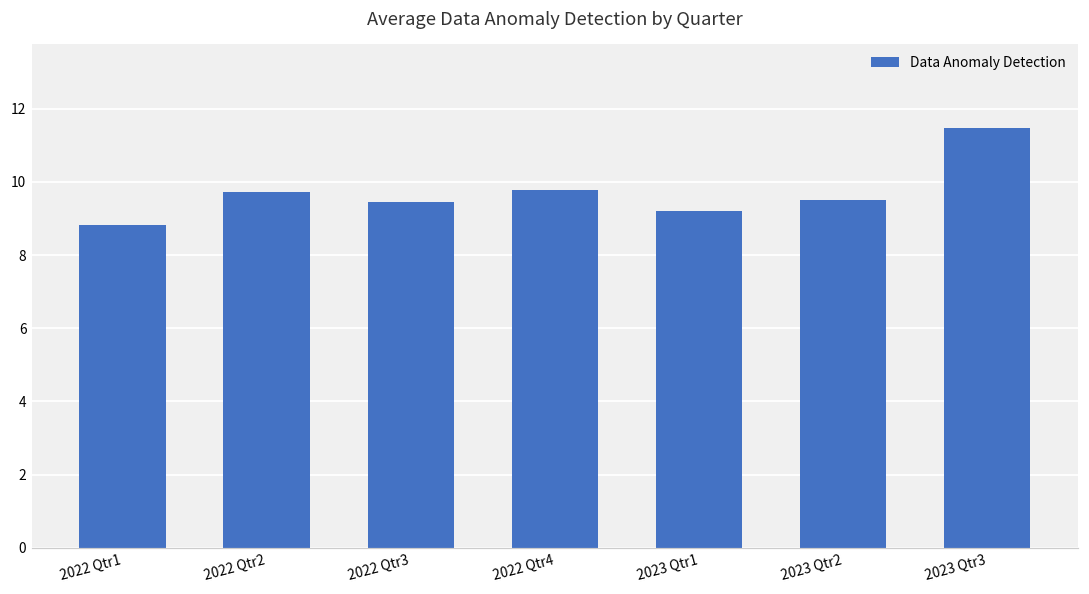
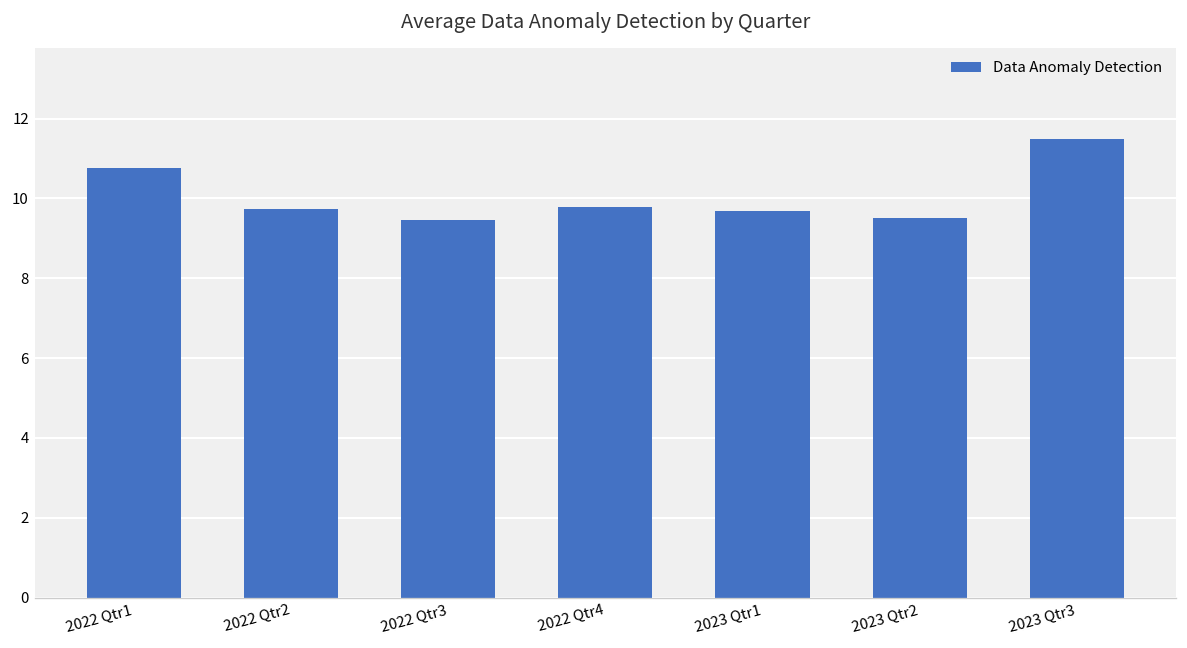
2022 Qtr1: 8.8 -> 10.8
2023 Qtr1: 9.2 -> 9.7
